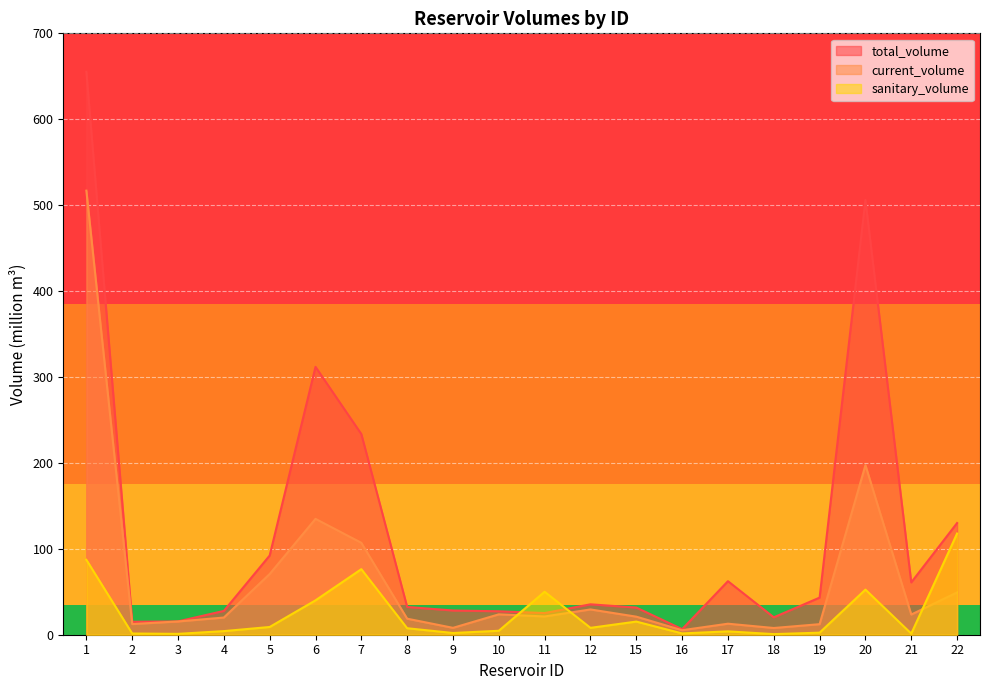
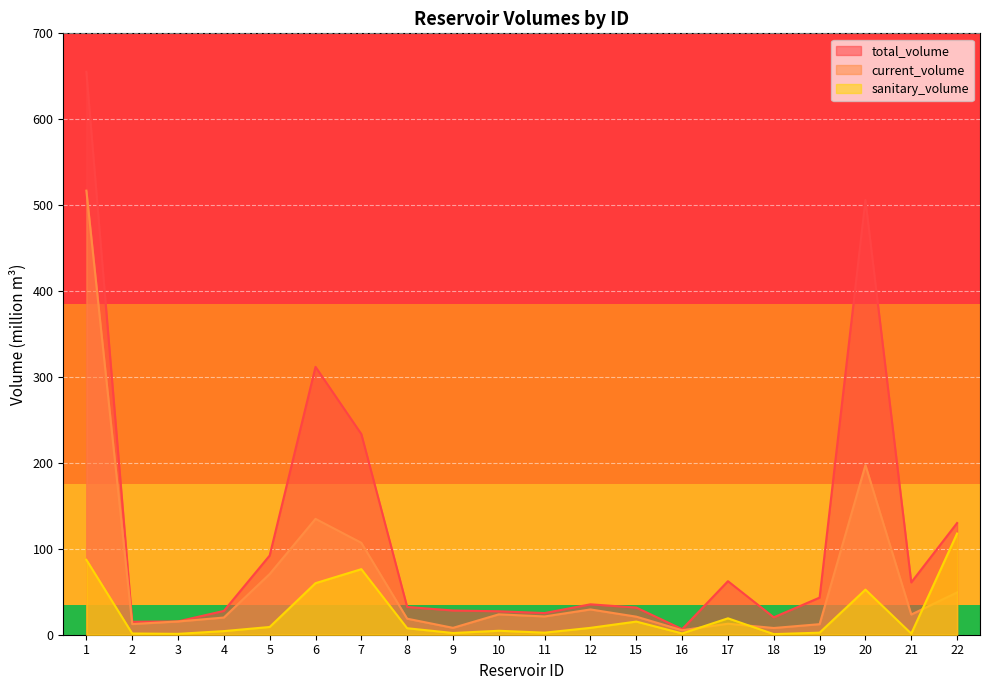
sanitary_volume, 6: 40 -> 60
sanitary_volume, 11: 50 -> 0
sanitary_volume, 17: 0 -> 20
